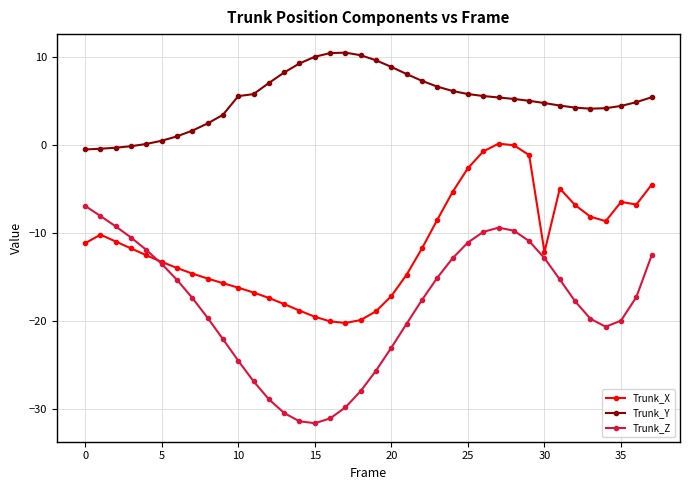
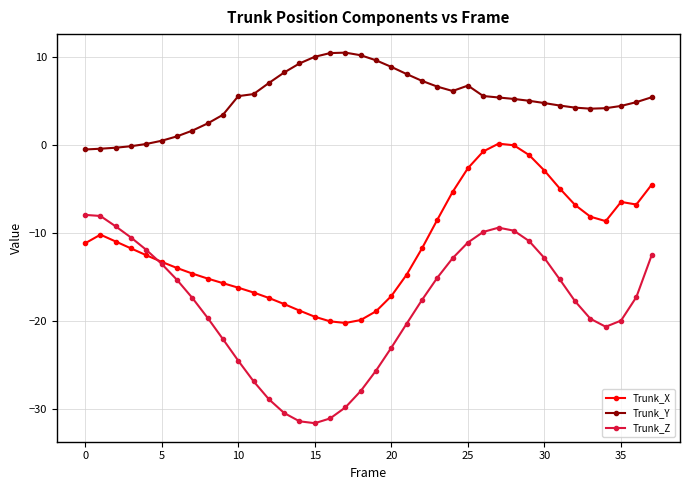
Trunk_Z, 0: -7 -> -8
Trunk_Y, 25: 6 -> 7
Trunk_X, 30: -12 -> -3
